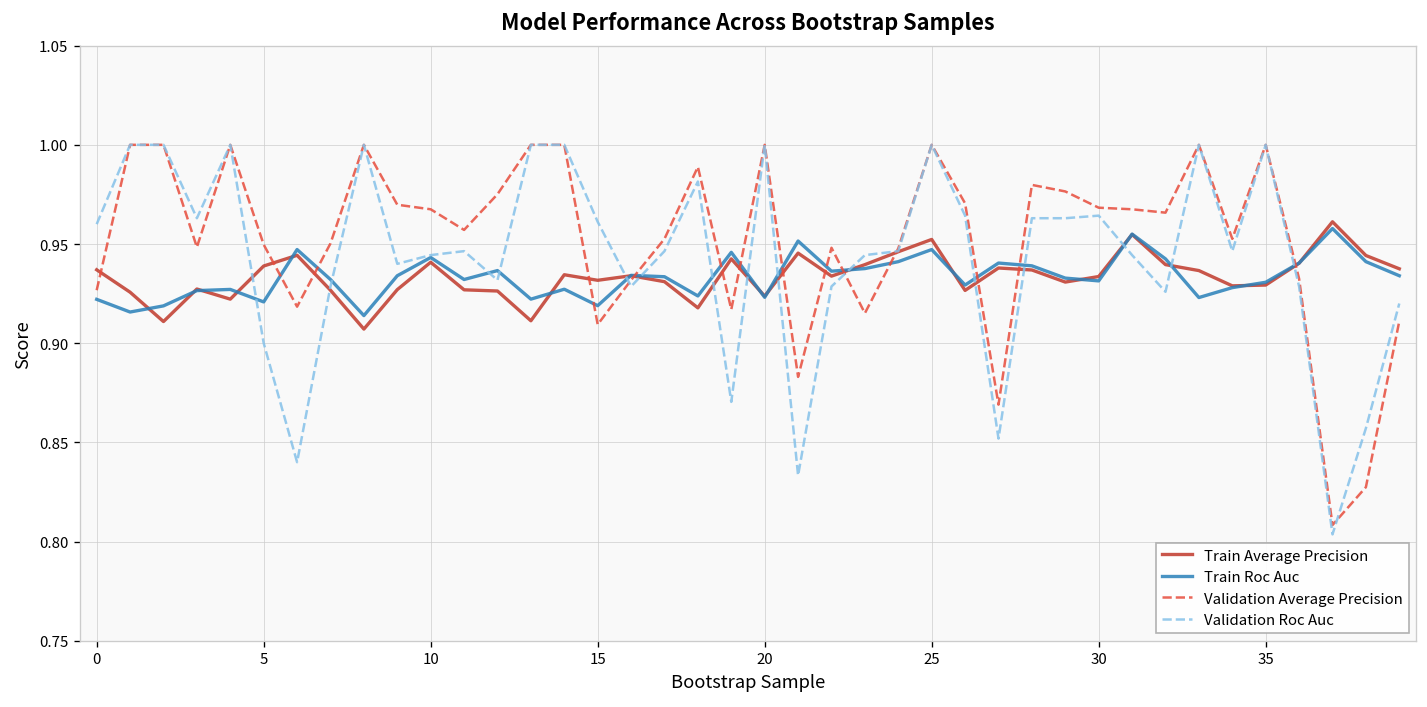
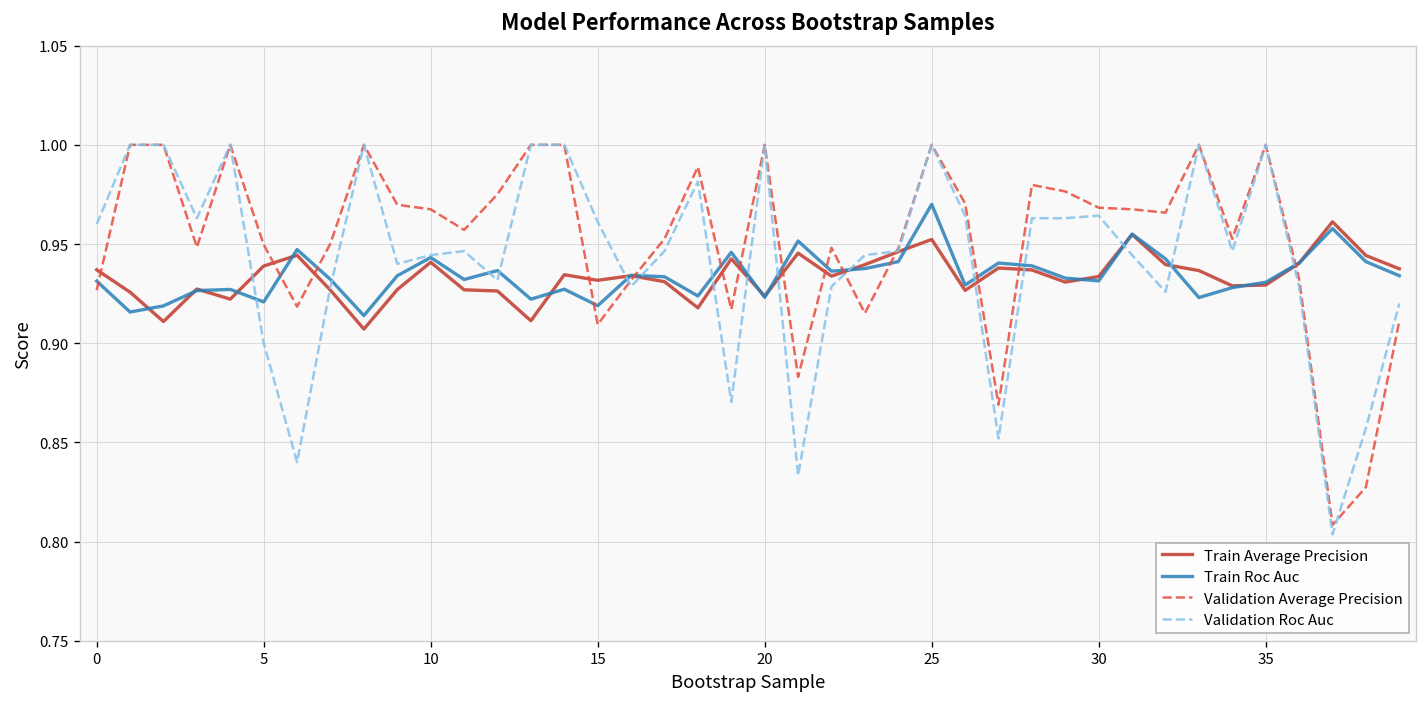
Train Roc Auc, 0: 0.922 -> 0.931
Train Roc Auc, 25: 0.947 -> 0.970
